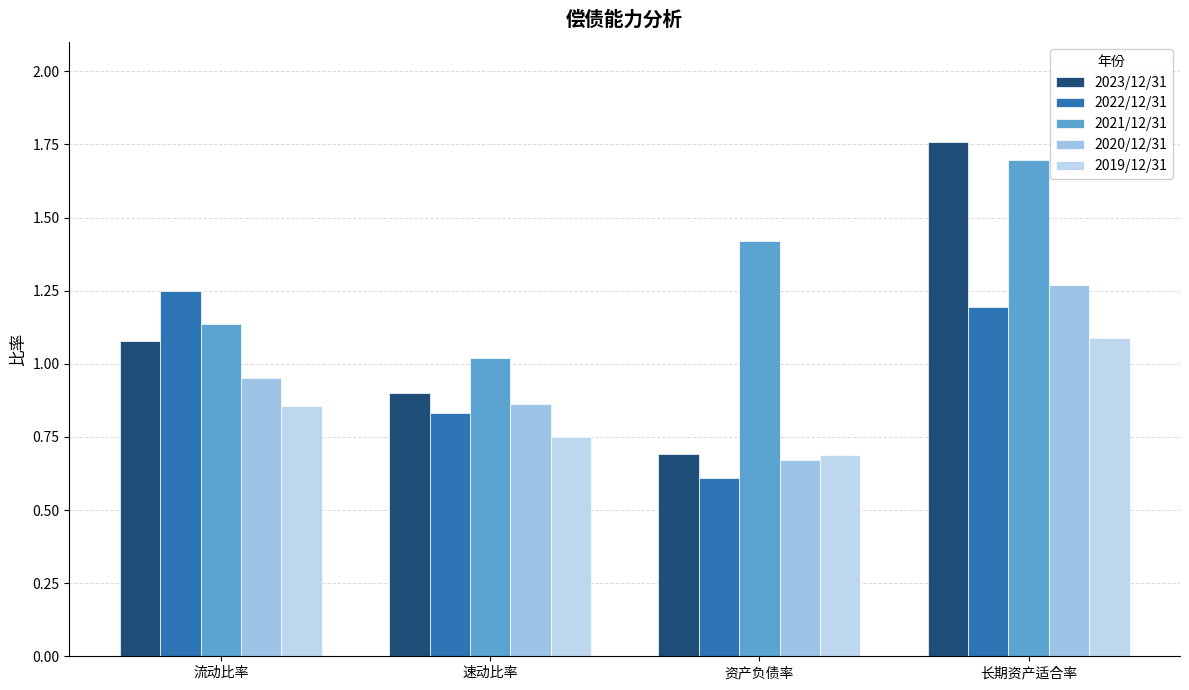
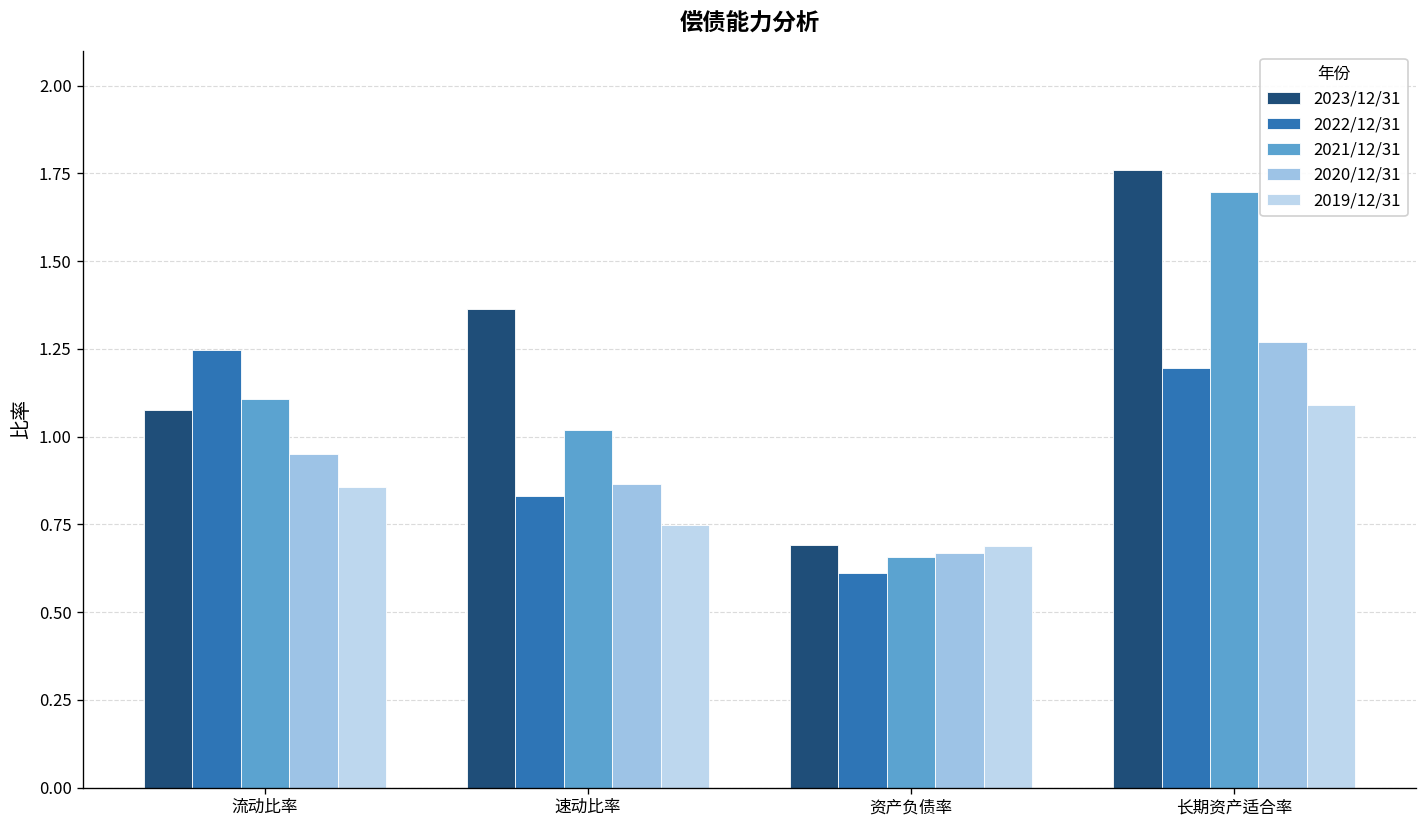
2021/12/31, 流动比率: 1.14 -> 1.11
2023/12/31, 速动比率: 0.90 -> 1.36
2021/12/31, 资产负债率: 1.42 -> 0.66
